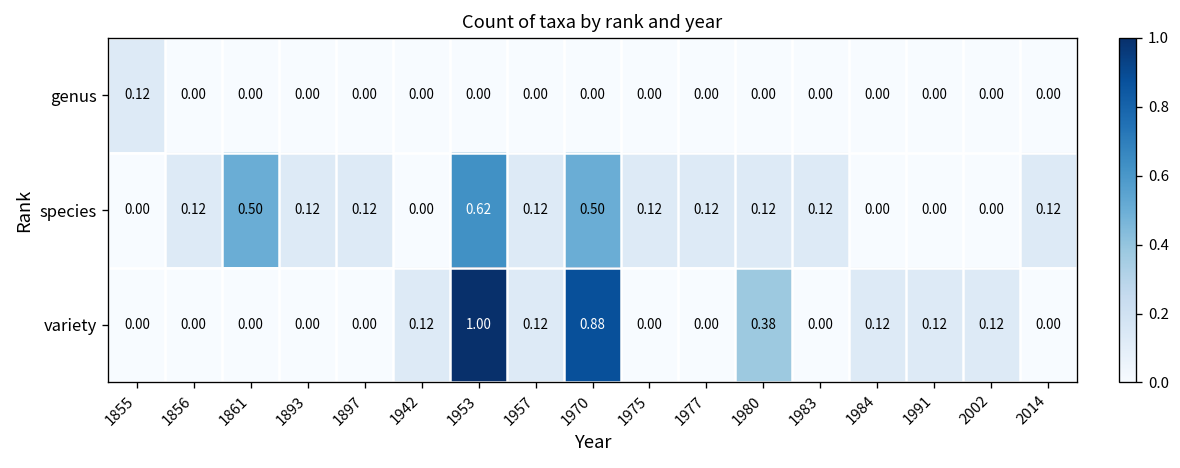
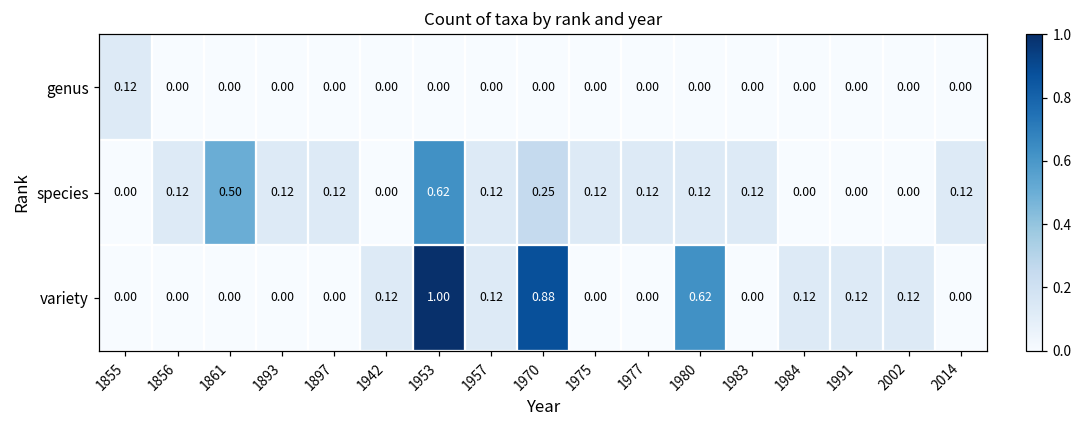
species, 1970: 0.50 -> 0.25
variety, 1980: 0.38 -> 0.62
